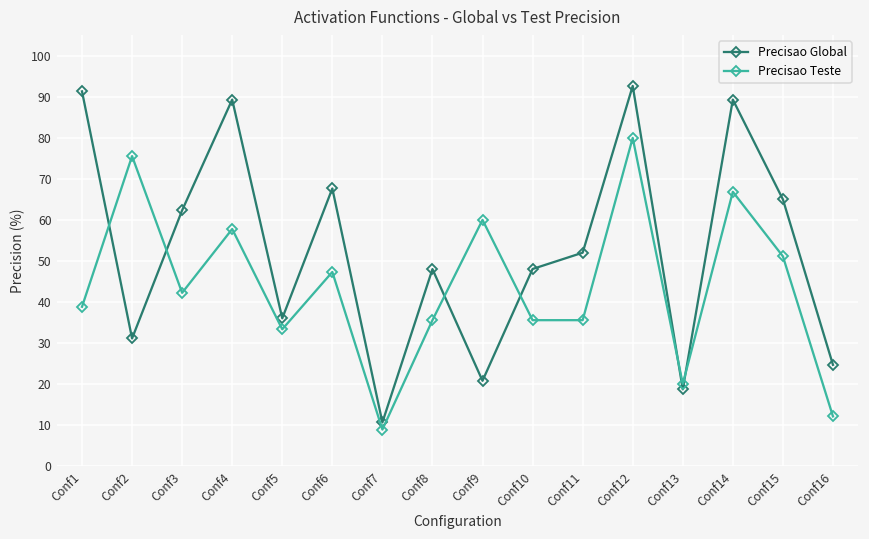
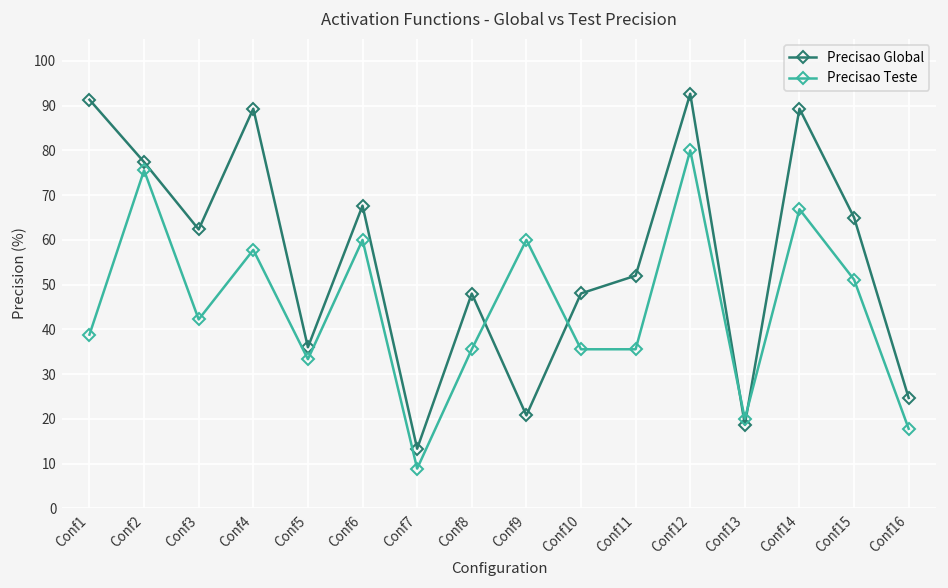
Precisao Global, Conf2: 31 -> 77
Precisao Teste, Conf6: 47 -> 60
Precisao Global, Conf7: 11 -> 13
Precisao Teste, Conf16: 12 -> 18
